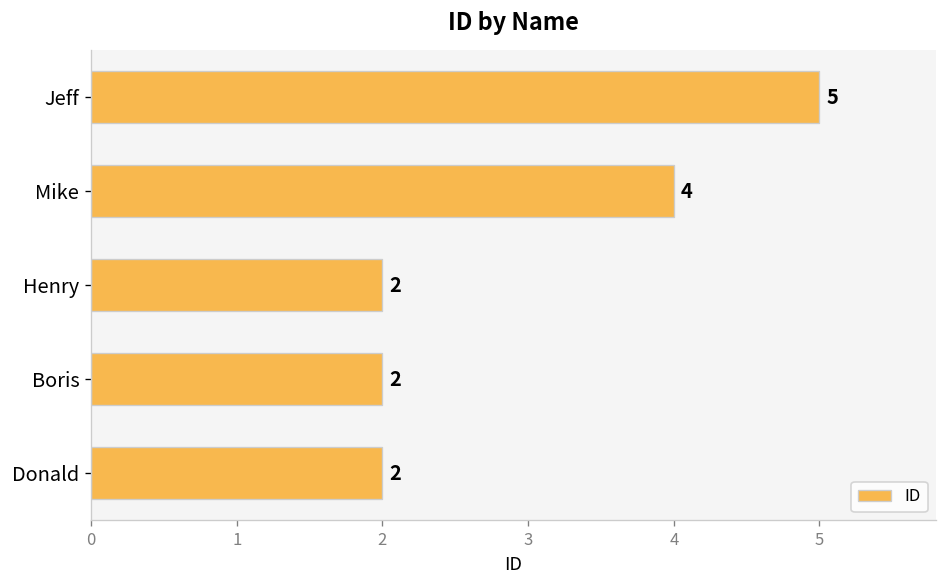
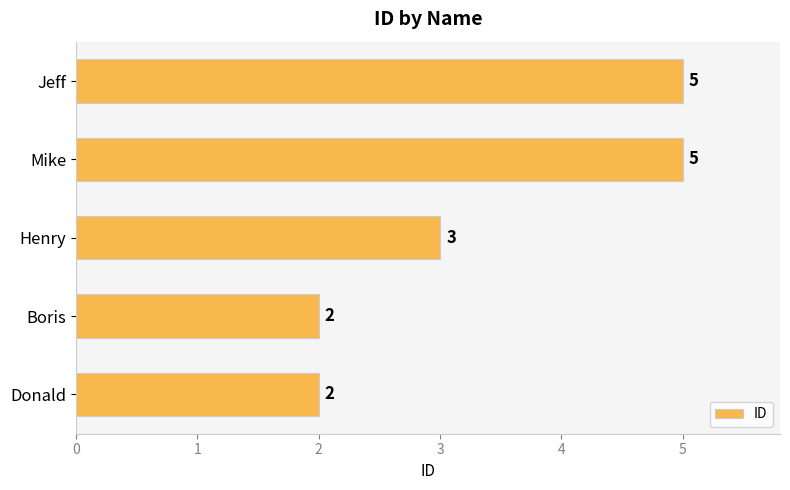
Mike: 4 -> 5
Henry: 2 -> 3
